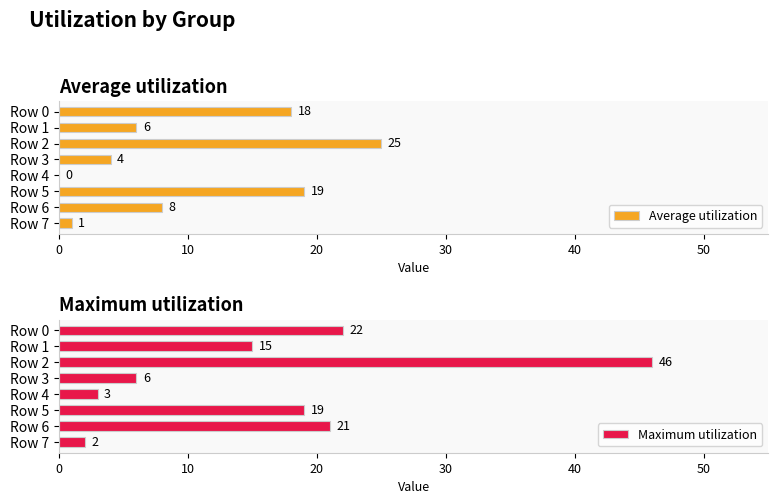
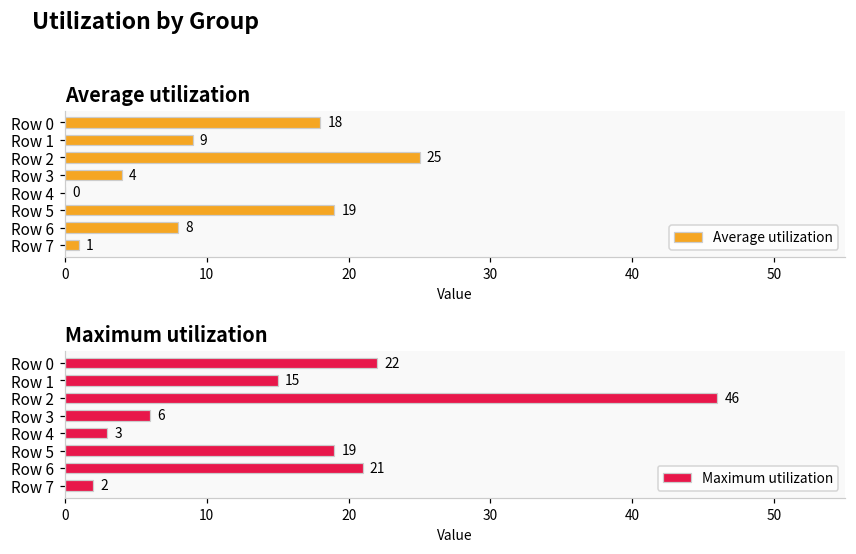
Average utilization, Row 1: 6 -> 9
